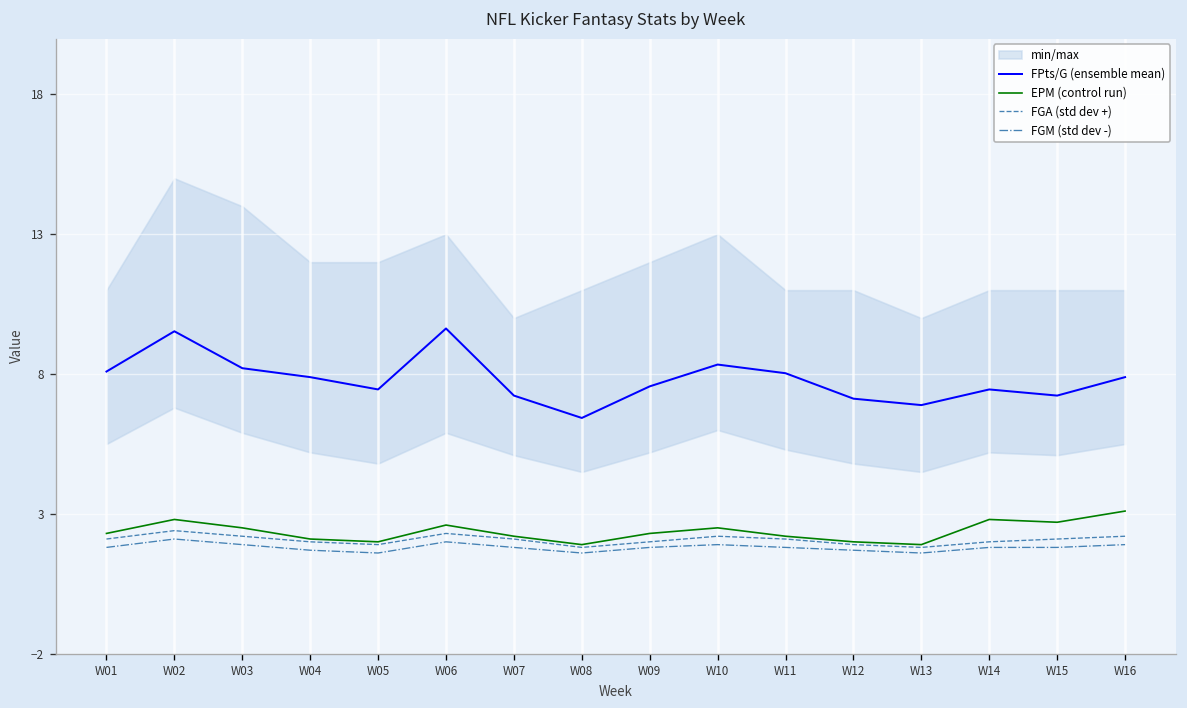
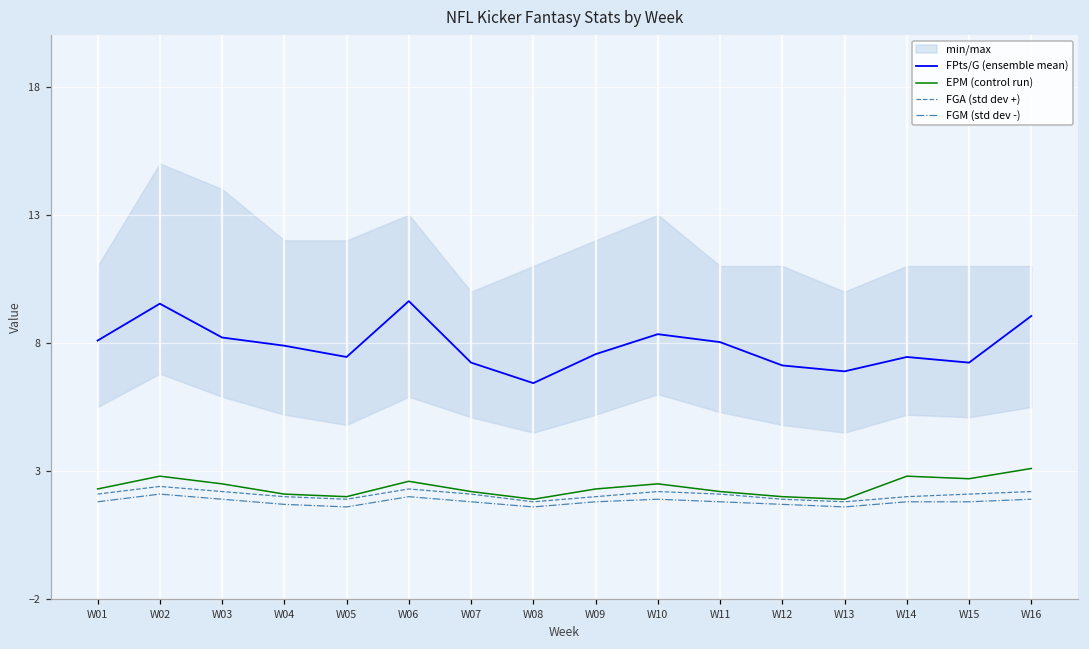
FPts/G (ensemble mean), W16: 7.9 -> 9.1
